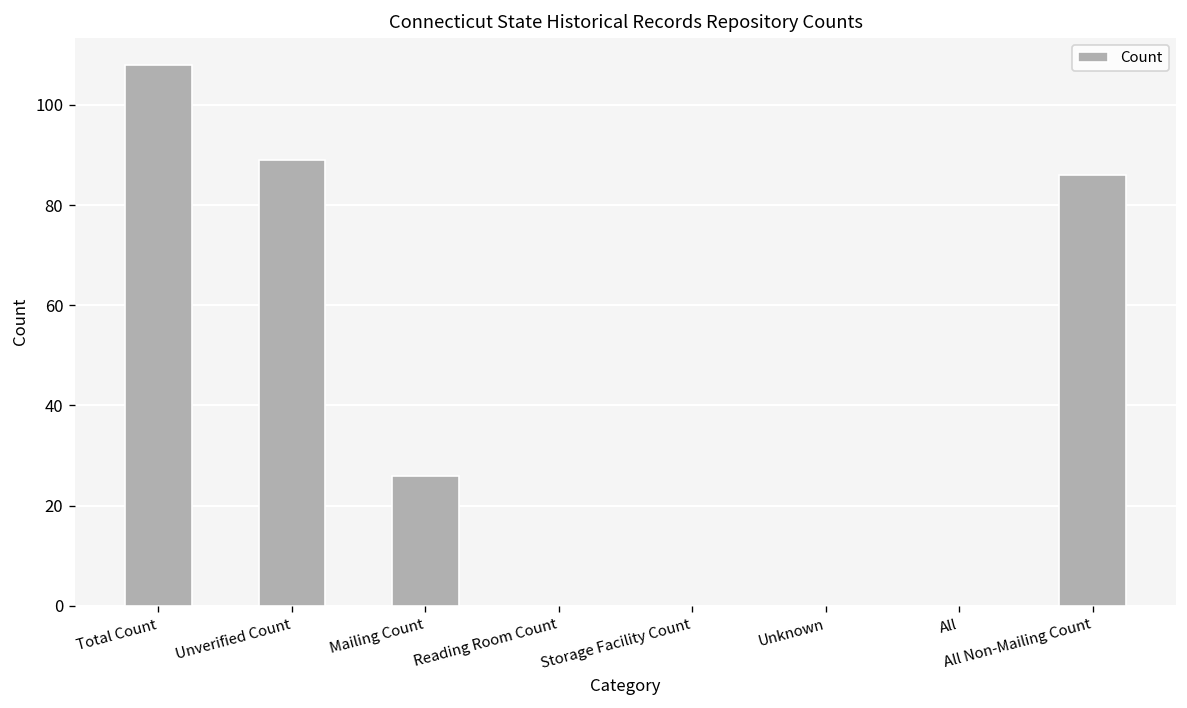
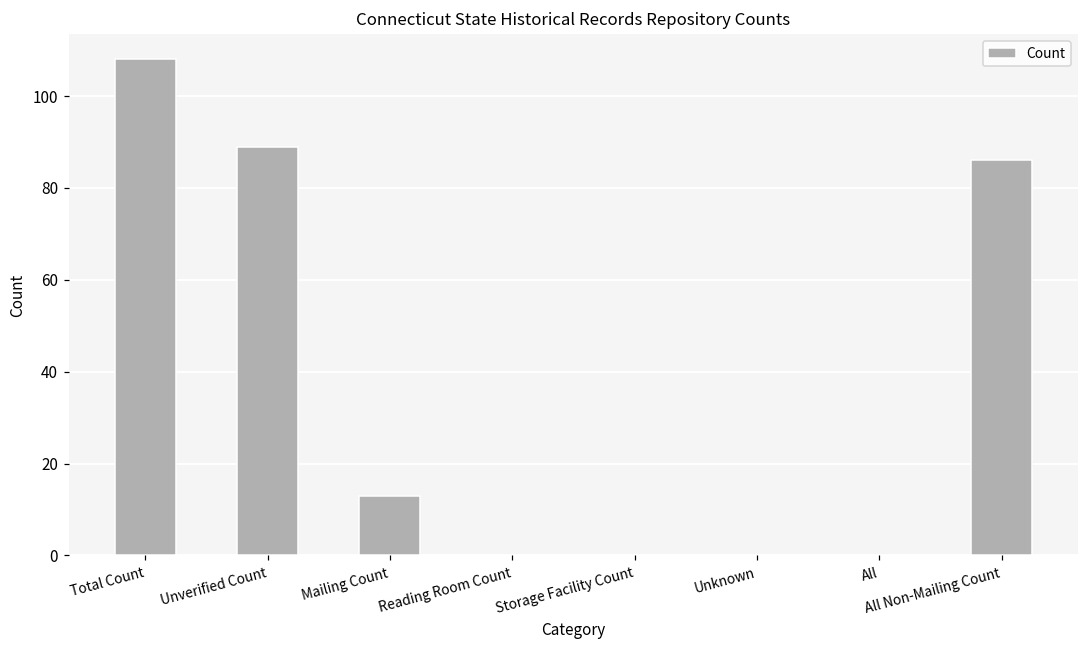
Mailing Count: 26 -> 13
